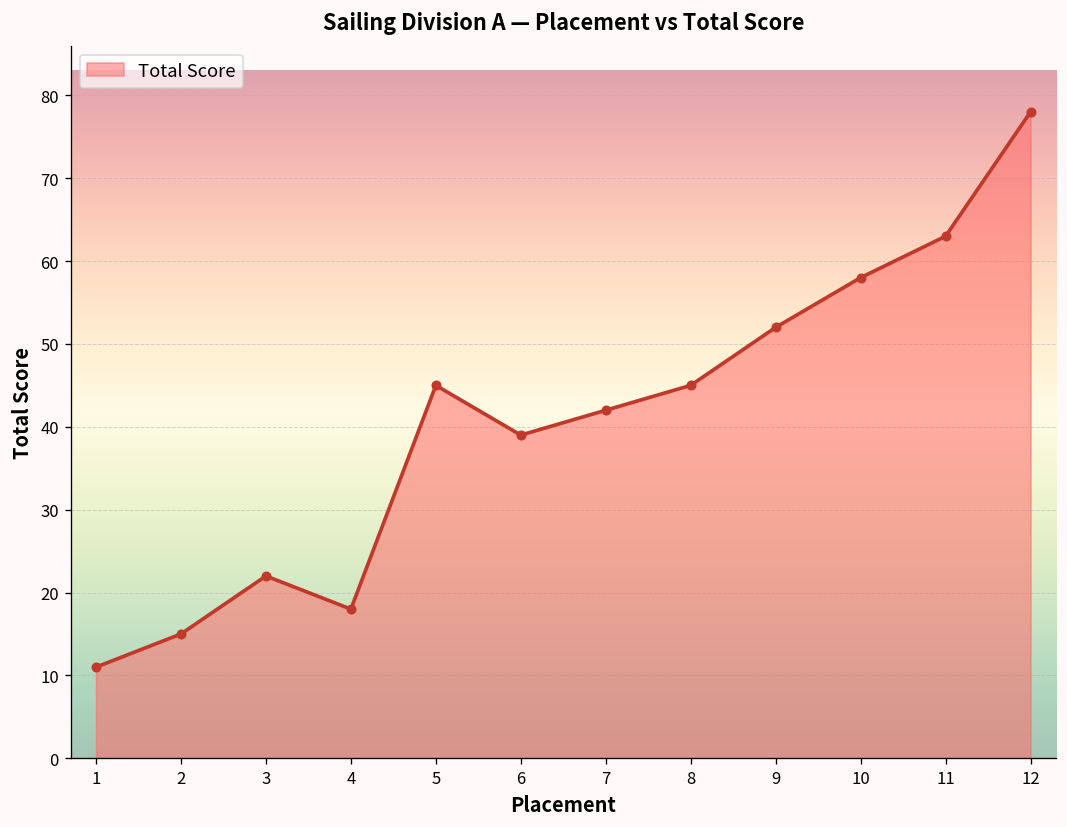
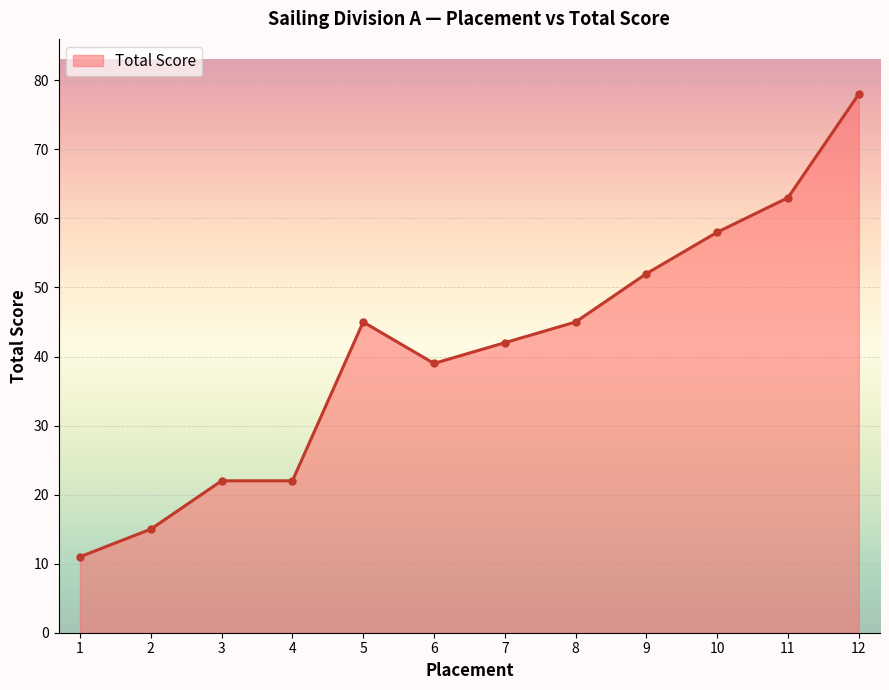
4: 18 -> 22
